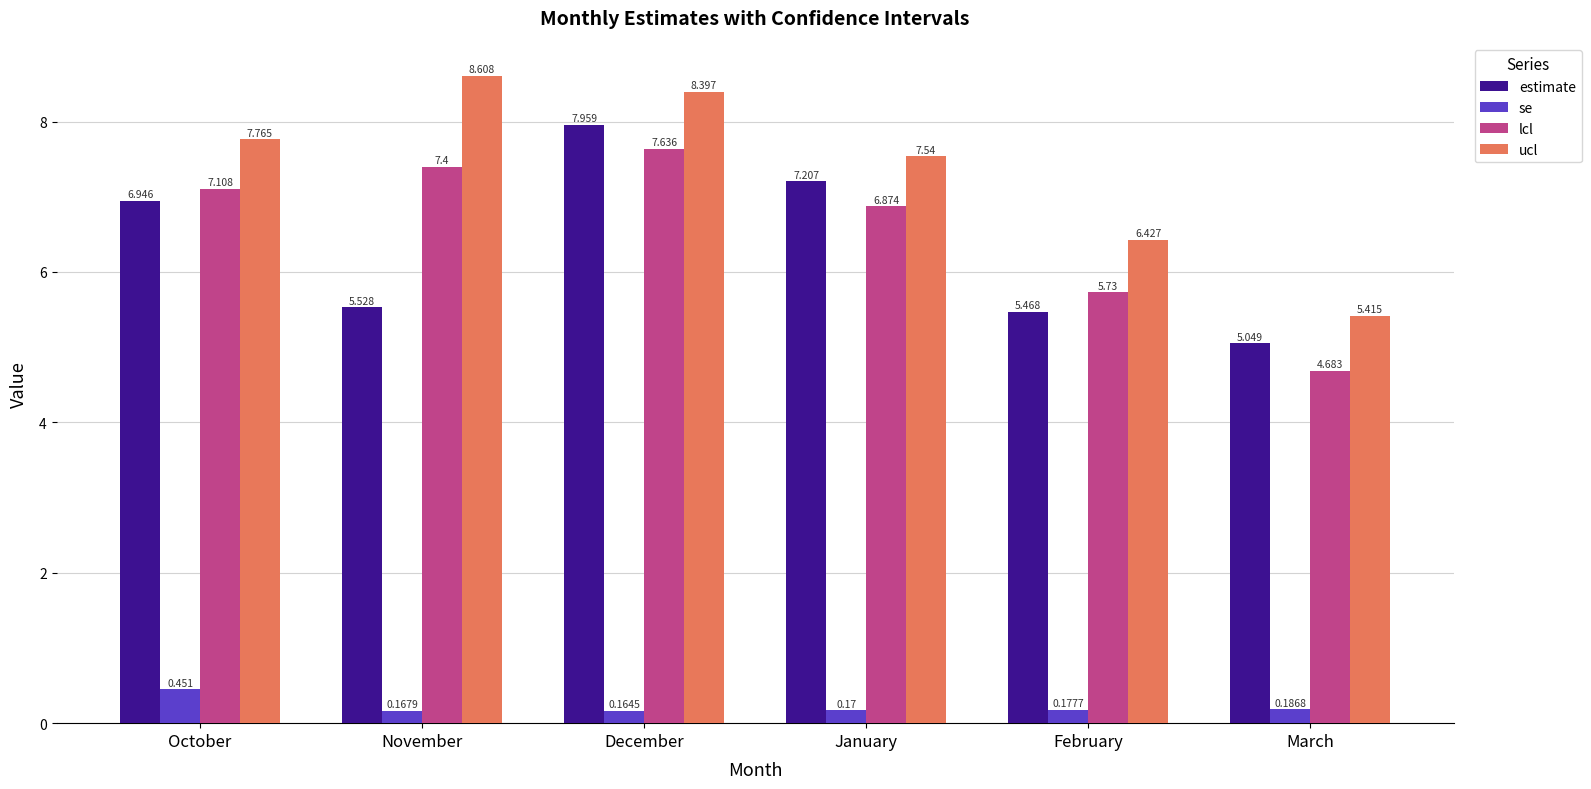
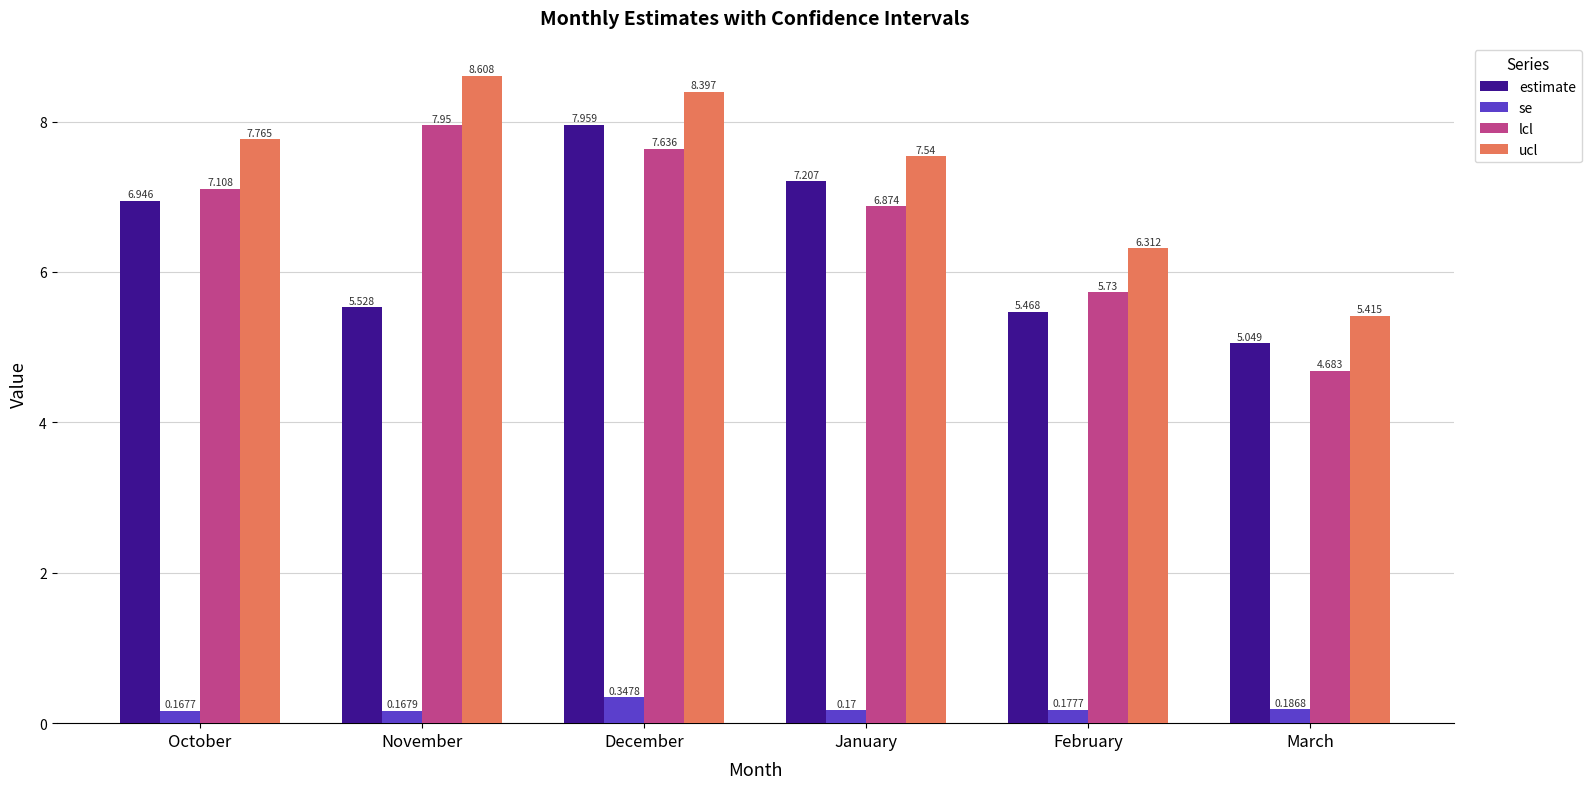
se, October: 0.451 -> 0.1677
lcl, November: 7.4 -> 7.95
se, December: 0.1645 -> 0.3478
ucl, February: 6.427 -> 6.312
